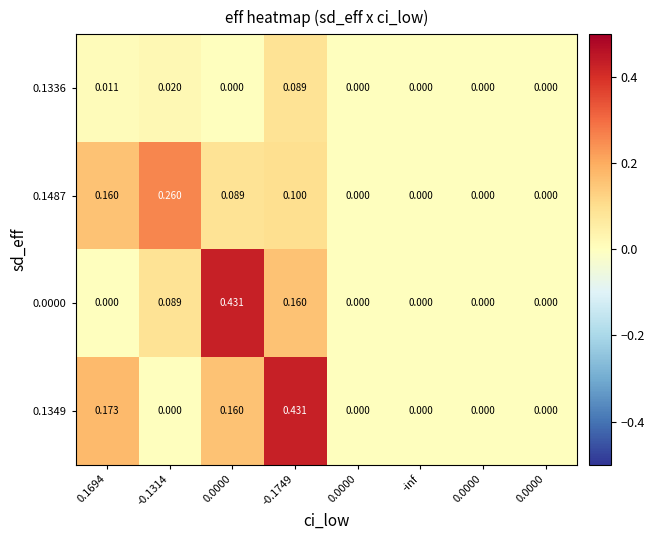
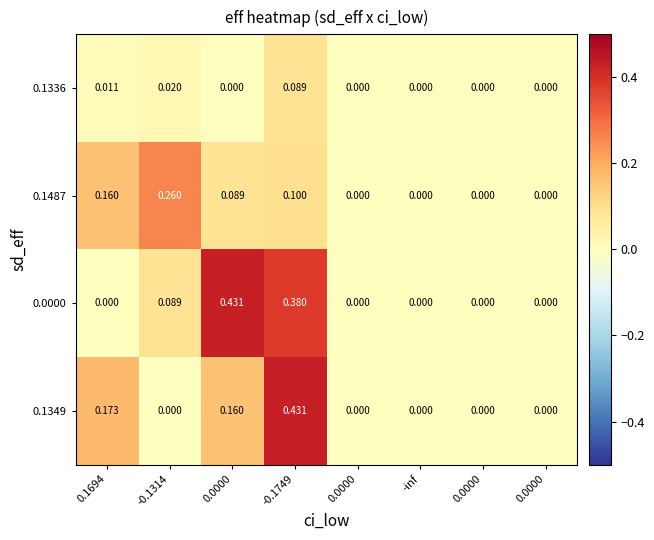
0.0000, -0.1749: 0.160 -> 0.380
